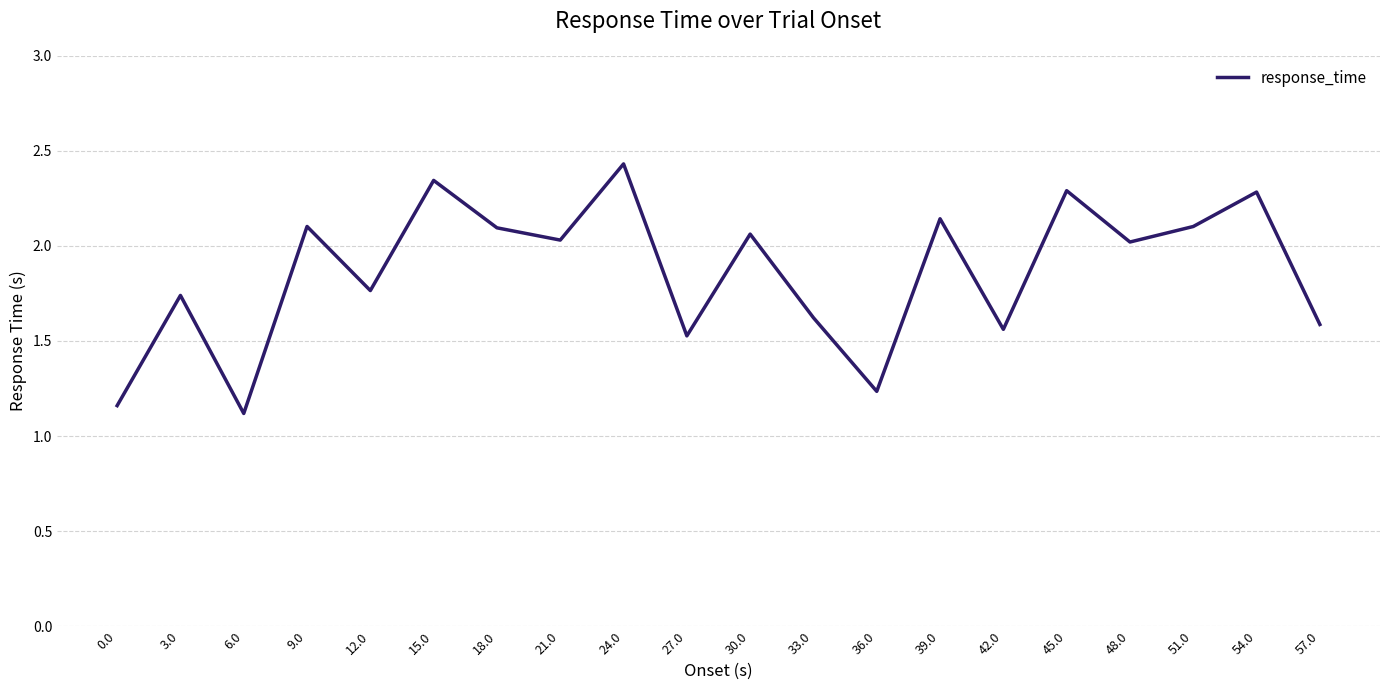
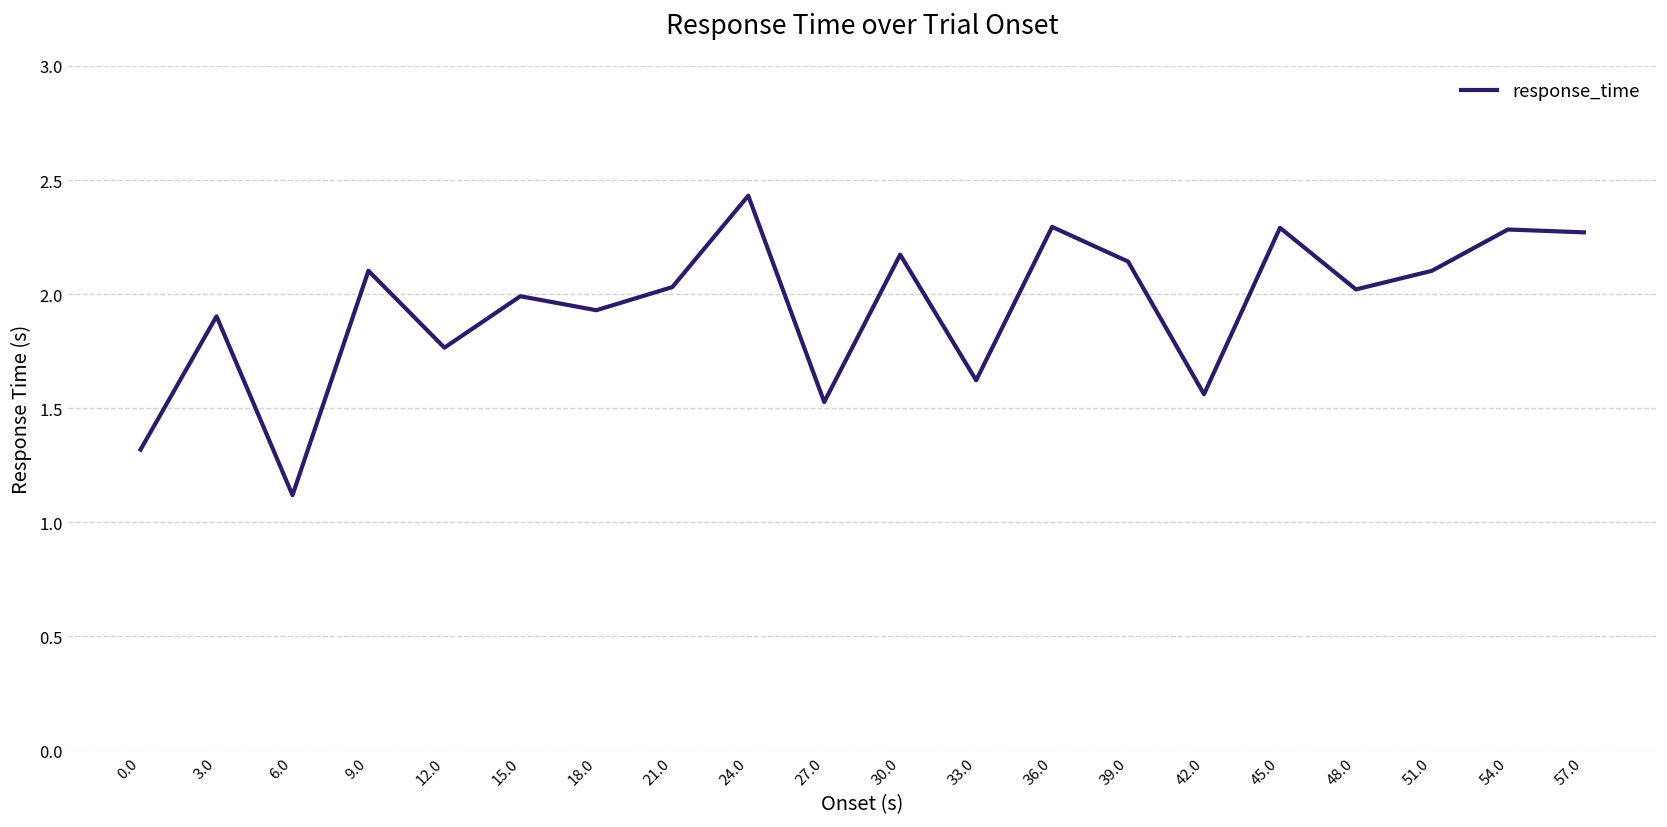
0.0: 1.16 -> 1.32
3.0: 1.74 -> 1.90
15.0: 2.34 -> 1.99
18.0: 2.10 -> 1.93
30.0: 2.06 -> 2.17
36.0: 1.23 -> 2.29
57.0: 1.59 -> 2.27
